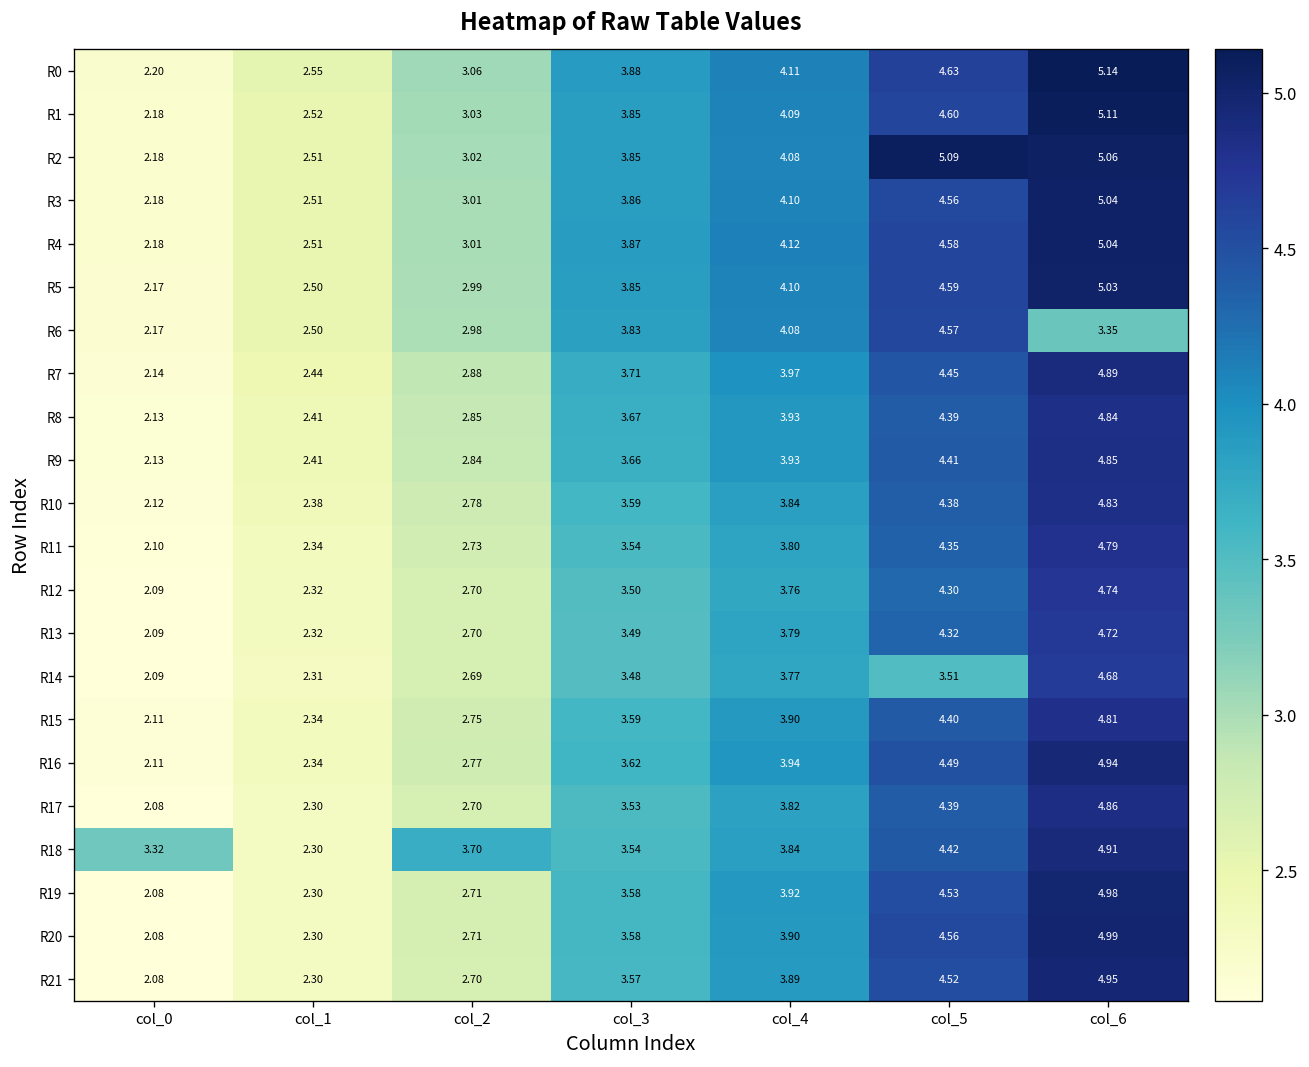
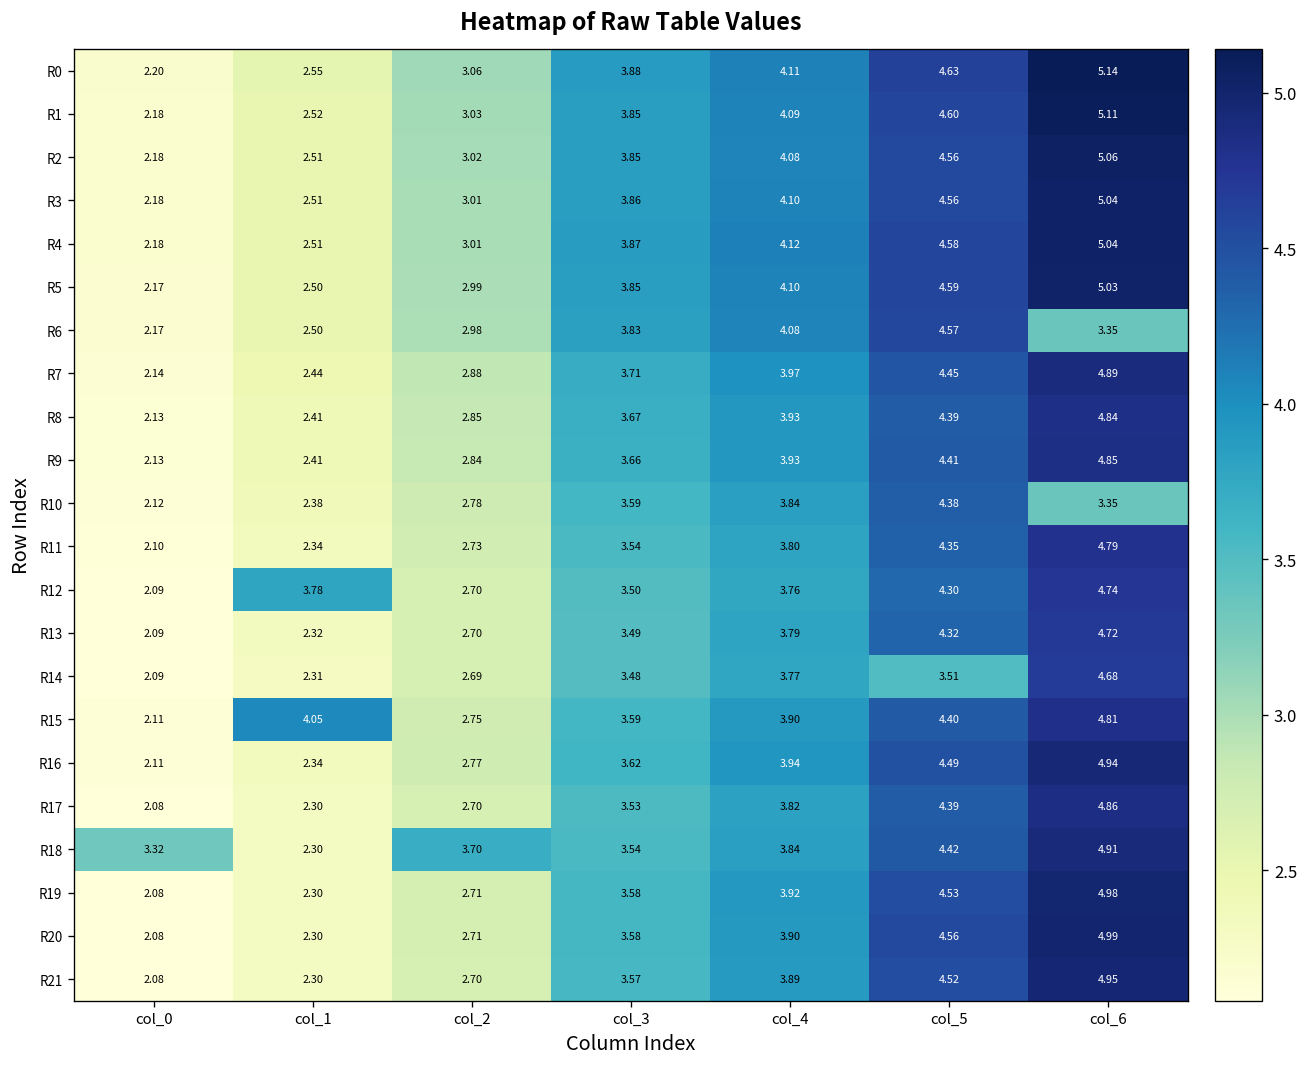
R2, col_5: 5.09 -> 4.56
R10, col_6: 4.83 -> 3.35
R12, col_1: 2.32 -> 3.78
R15, col_1: 2.34 -> 4.05
